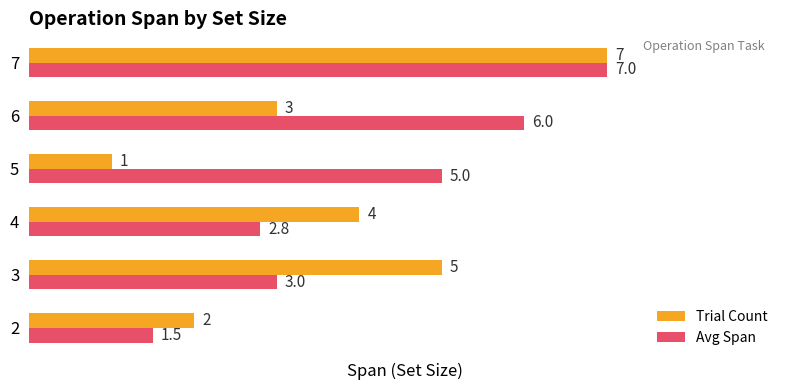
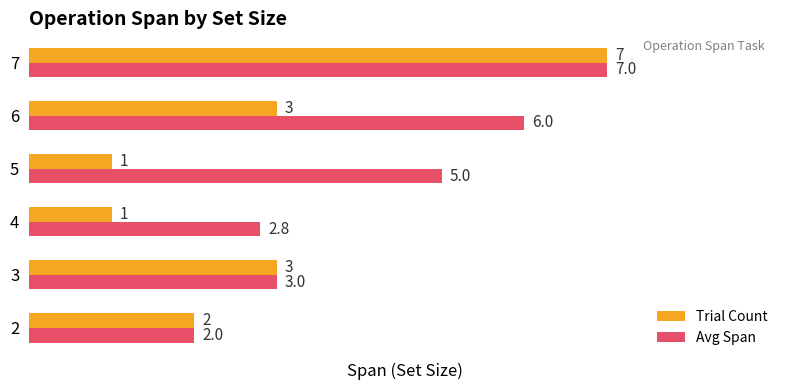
Trial Count, 4: 4 -> 1
Trial Count, 3: 5 -> 3
Avg Span, 2: 1.5 -> 2.0
